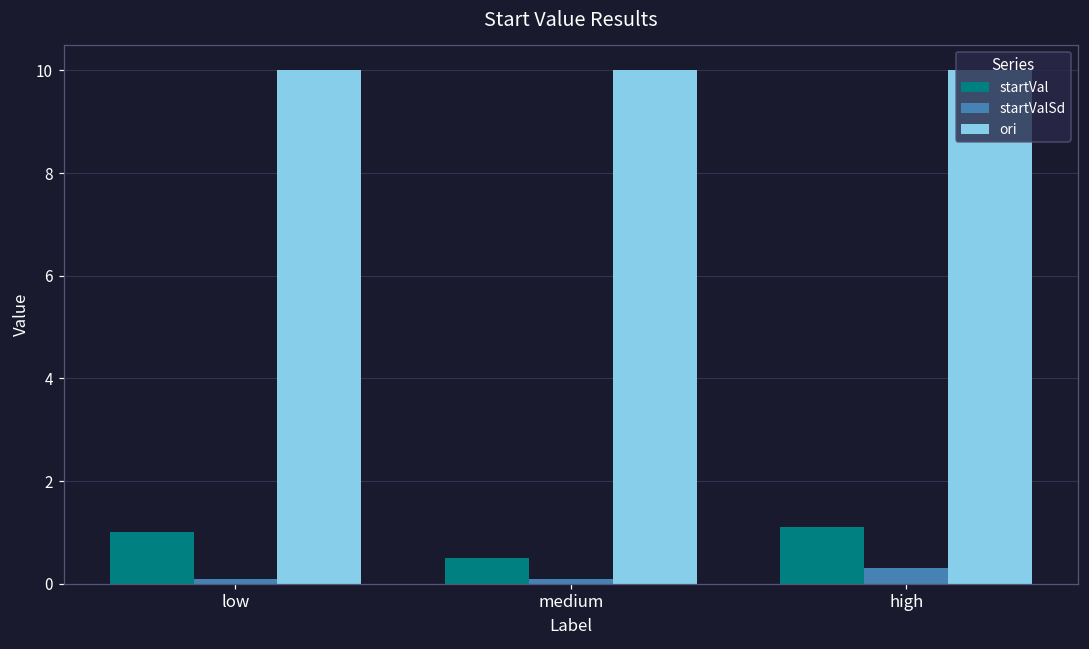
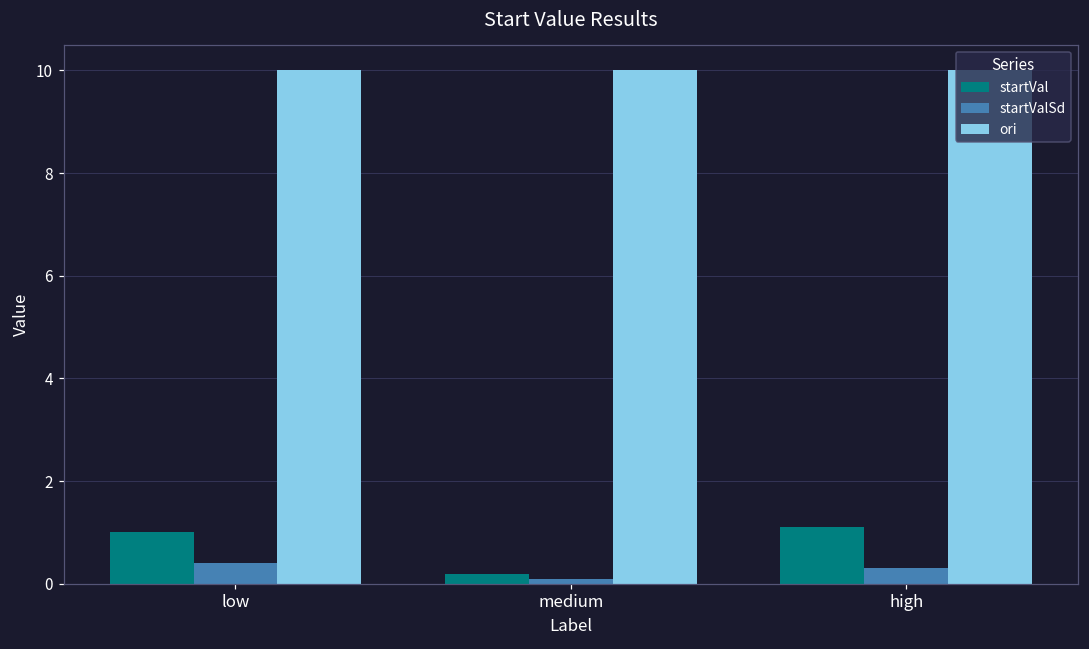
startValSd, low: 0.1 -> 0.4
startVal, medium: 0.5 -> 0.2
